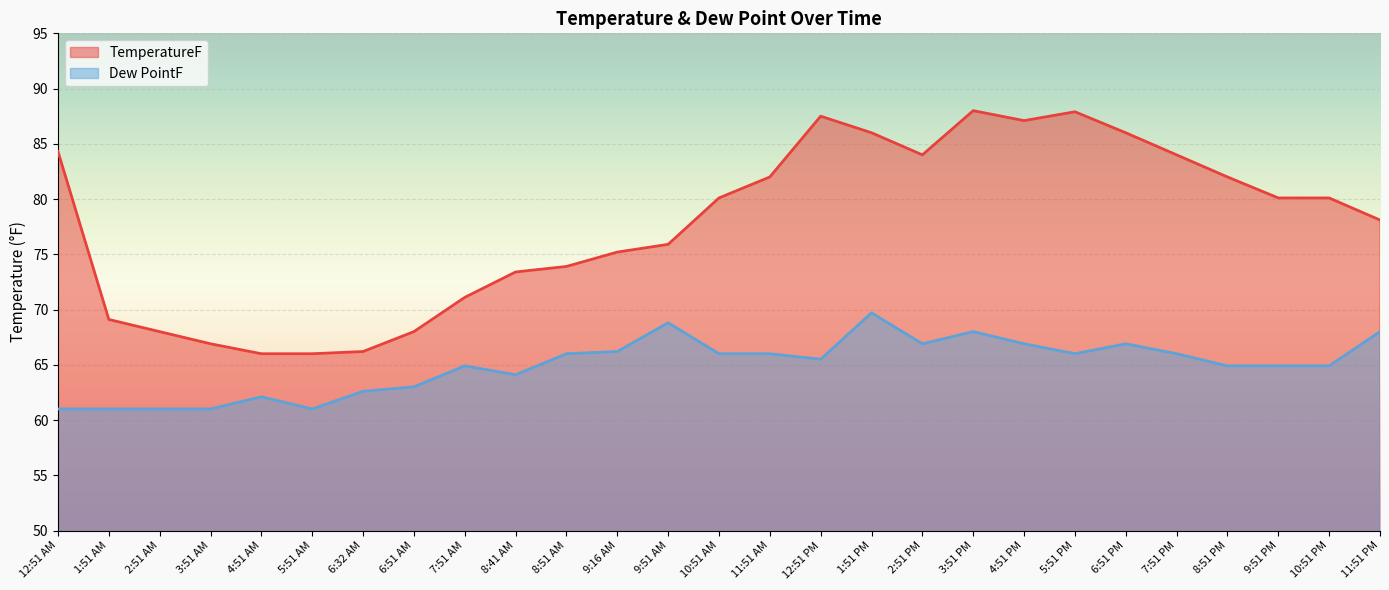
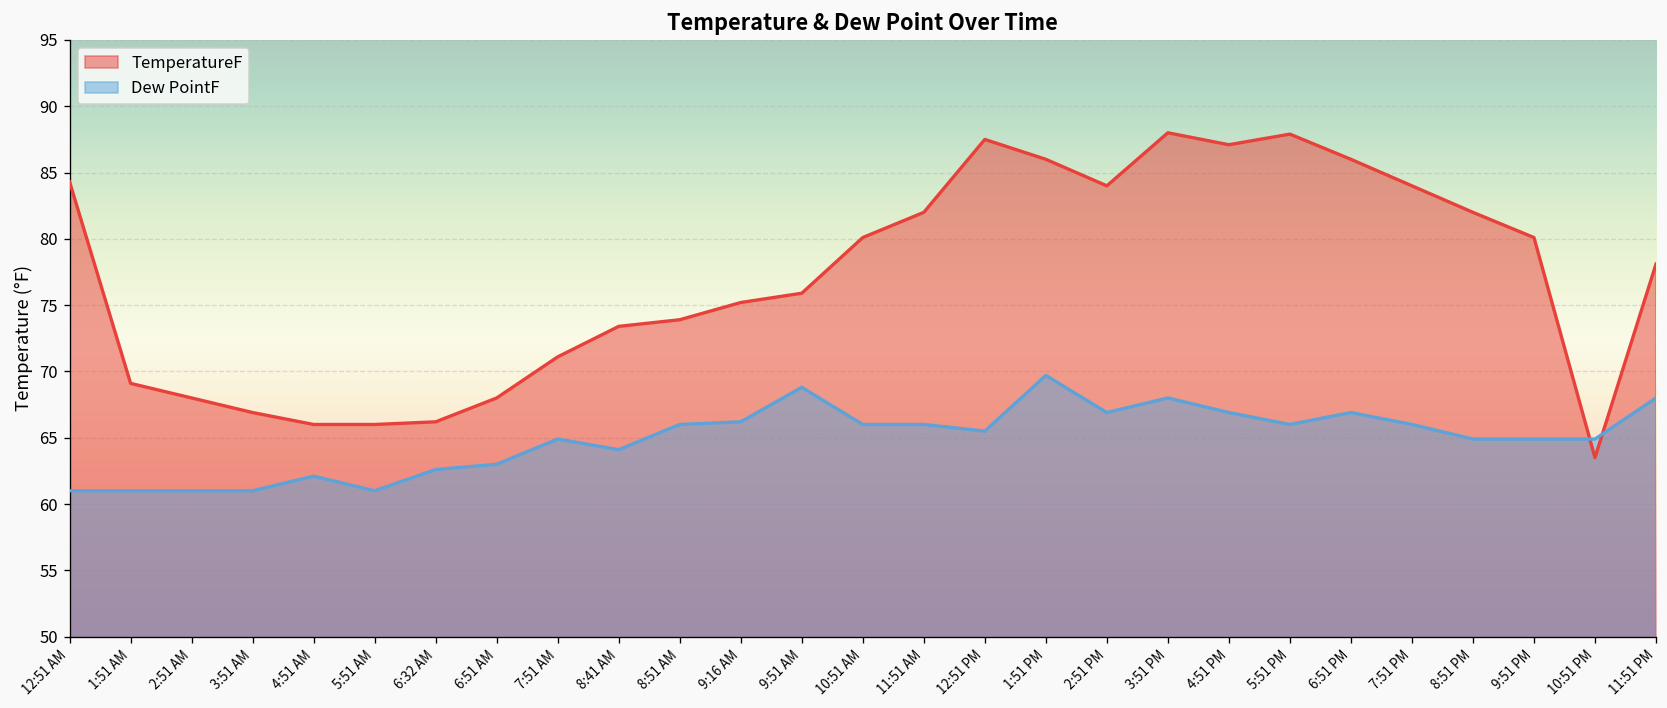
TemperatureF, 10:51 PM: 80.1 -> 63.5
